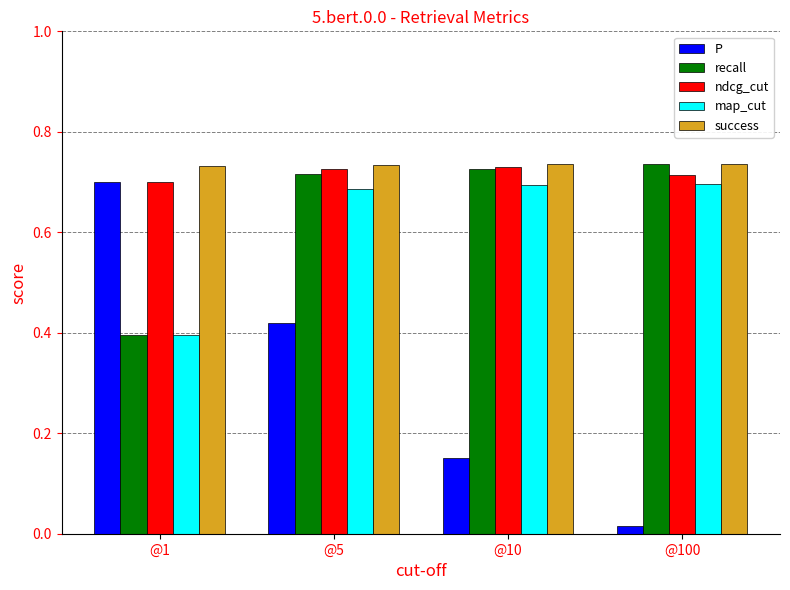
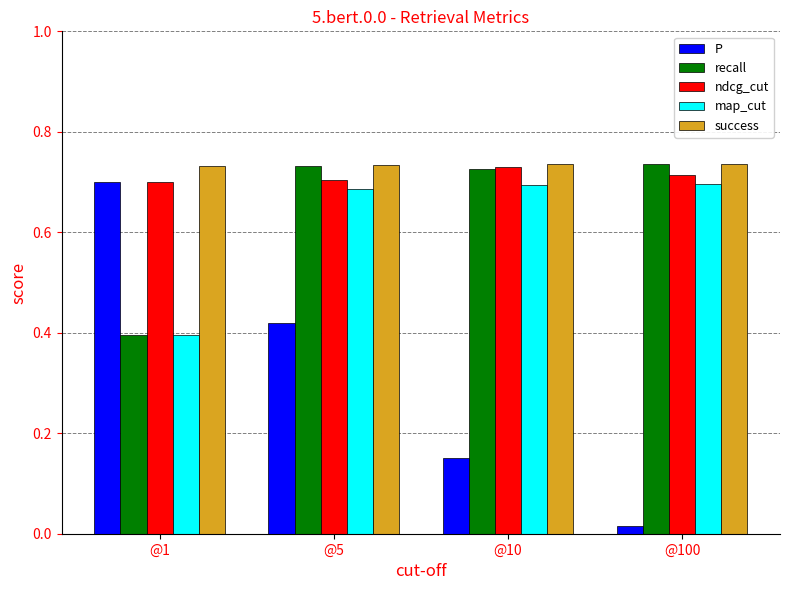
recall, @5: 0.72 -> 0.73
ndcg_cut, @5: 0.73 -> 0.70
